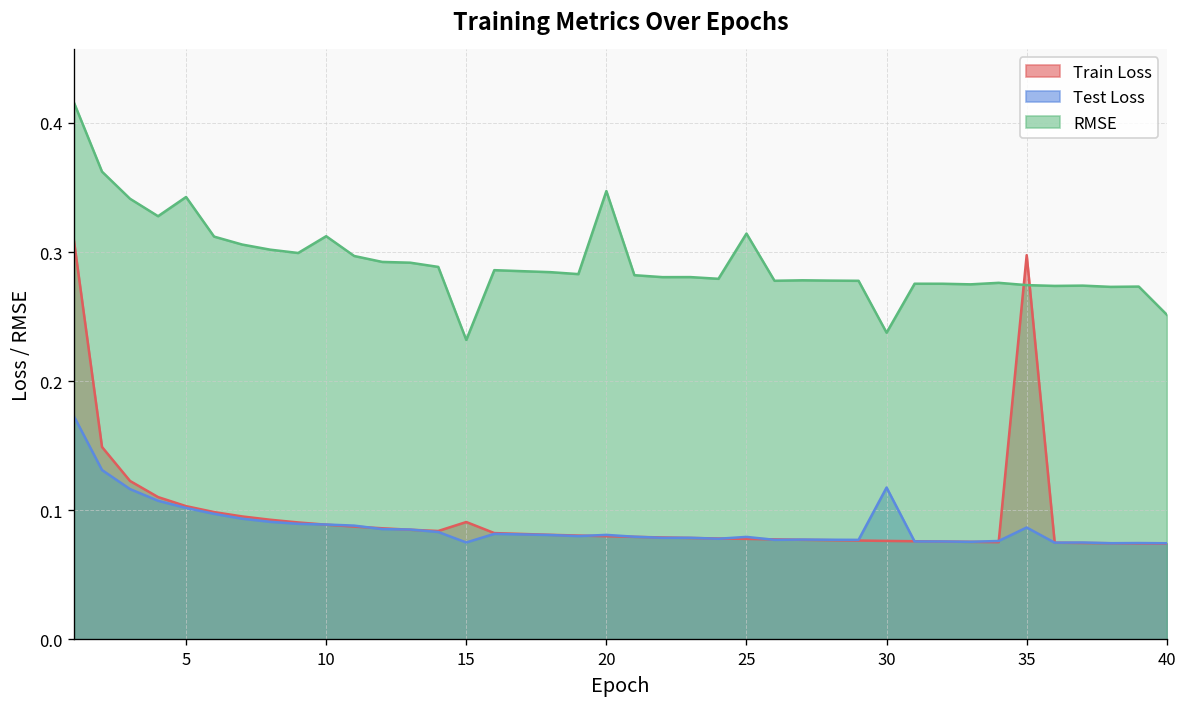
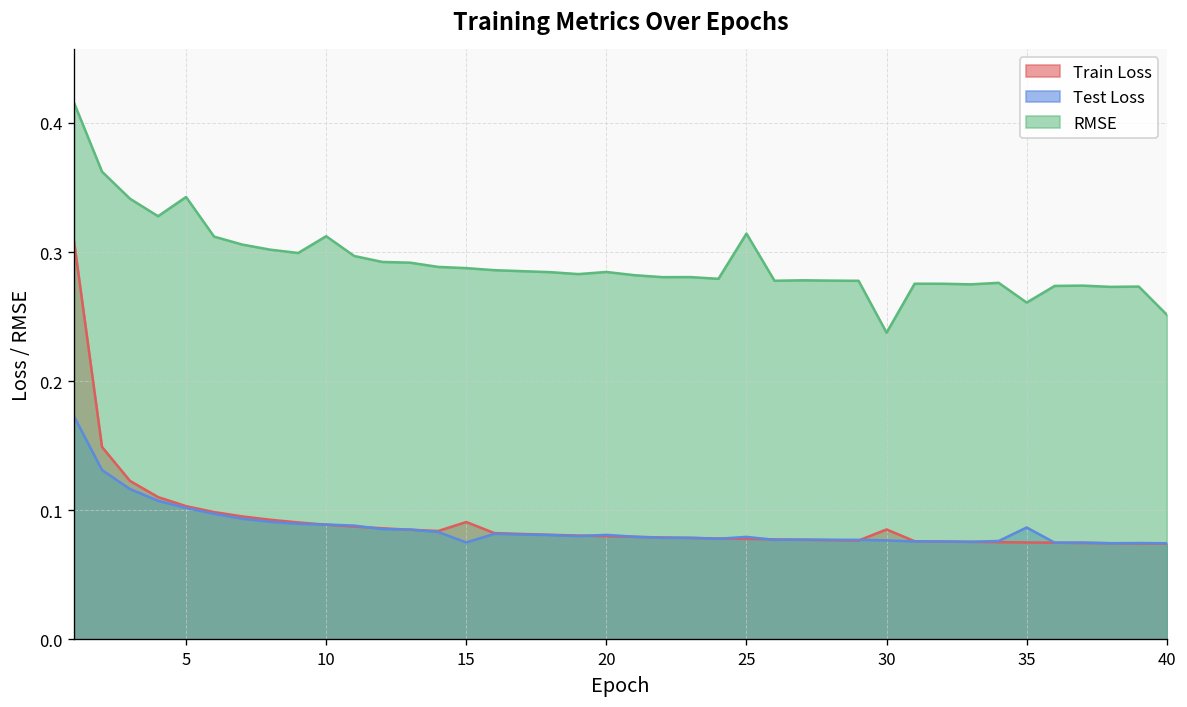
RMSE, 15: 0.232 -> 0.288
RMSE, 20: 0.347 -> 0.285
Train Loss, 30: 0.076 -> 0.085
Test Loss, 30: 0.118 -> 0.077
Train Loss, 35: 0.298 -> 0.075
RMSE, 35: 0.274 -> 0.261
